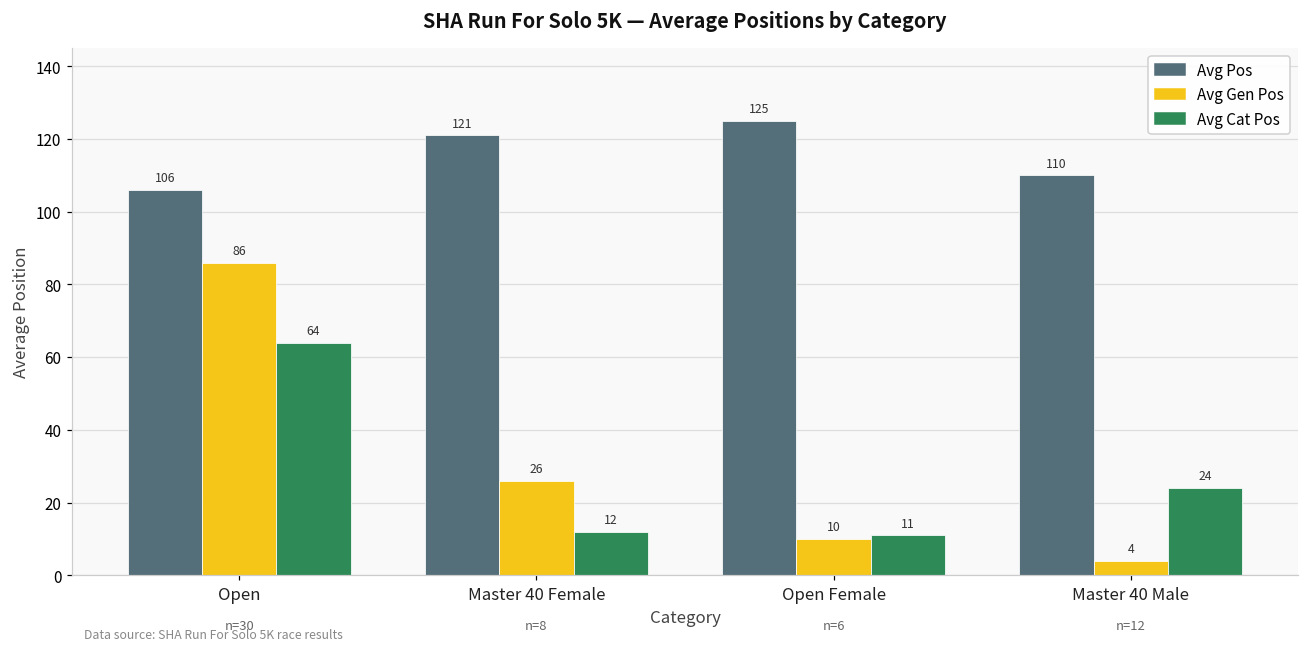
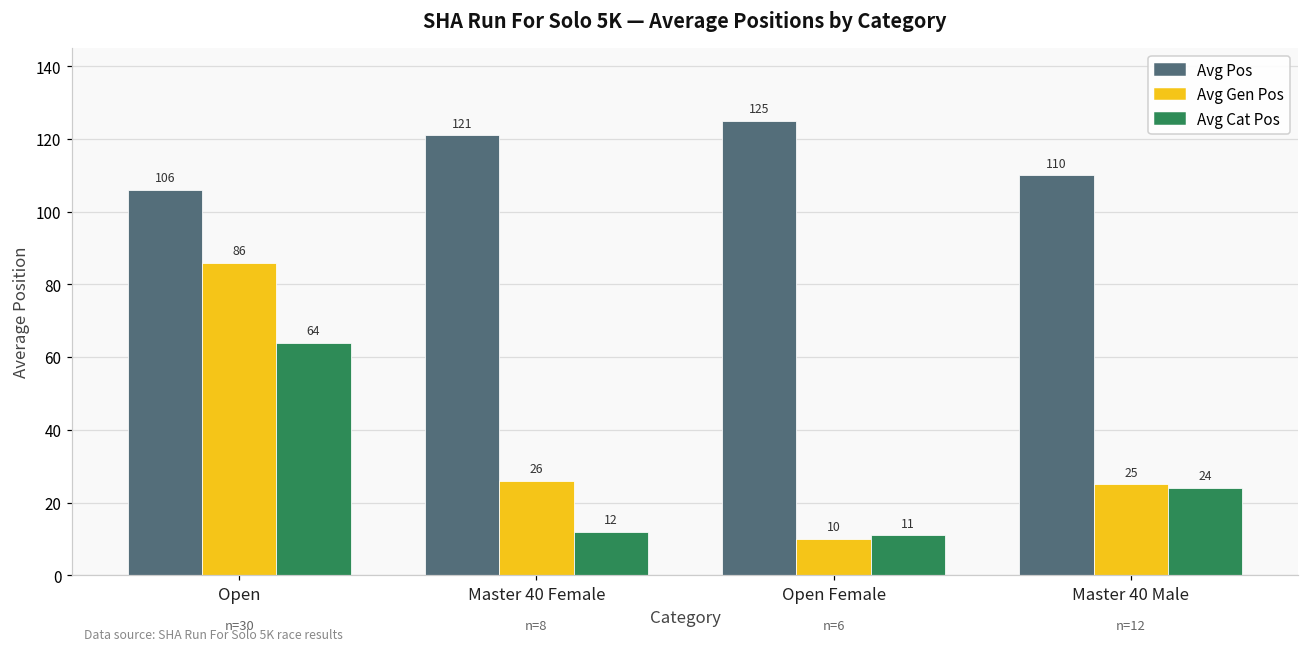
Avg Gen Pos, Master 40 Male: 4 -> 25
